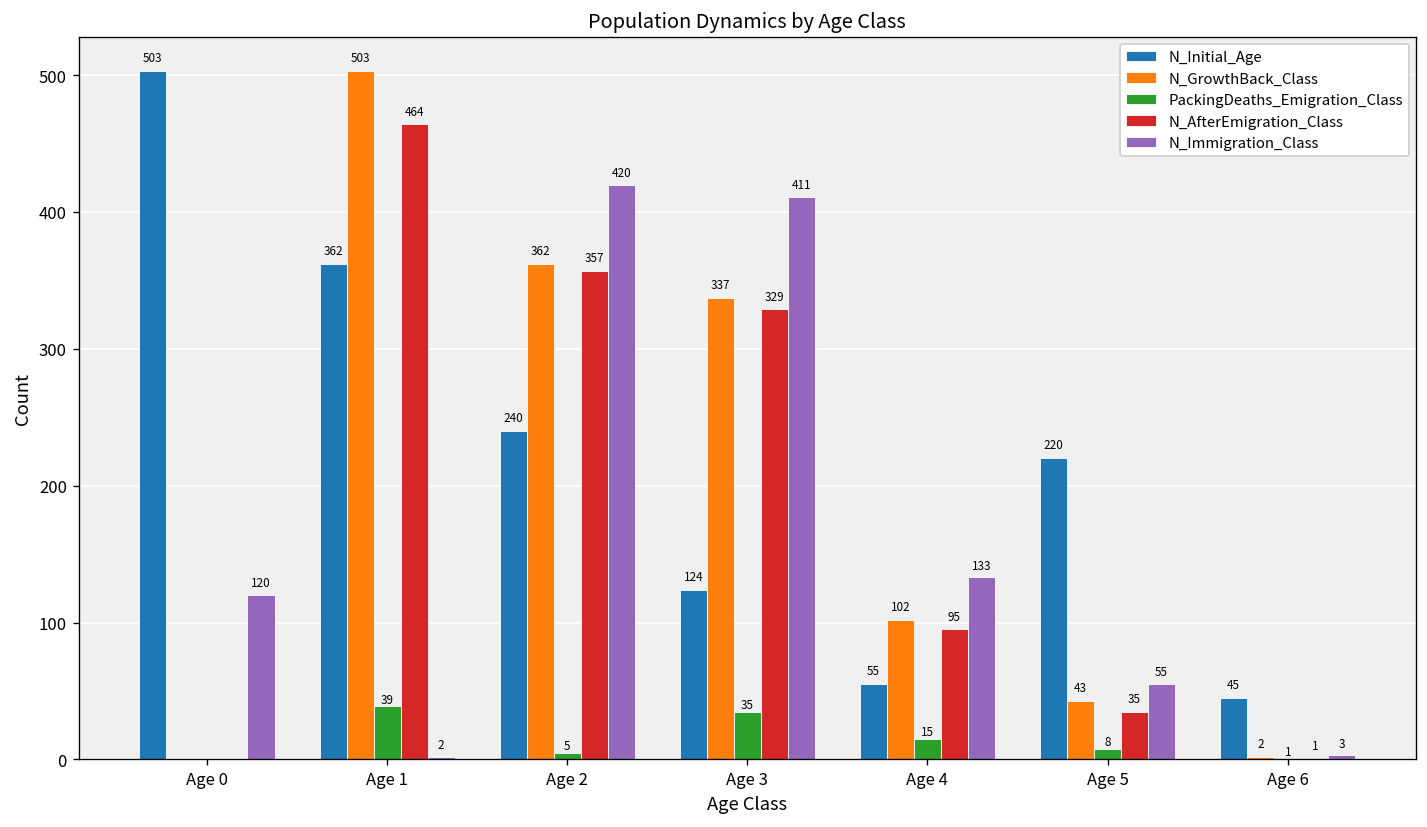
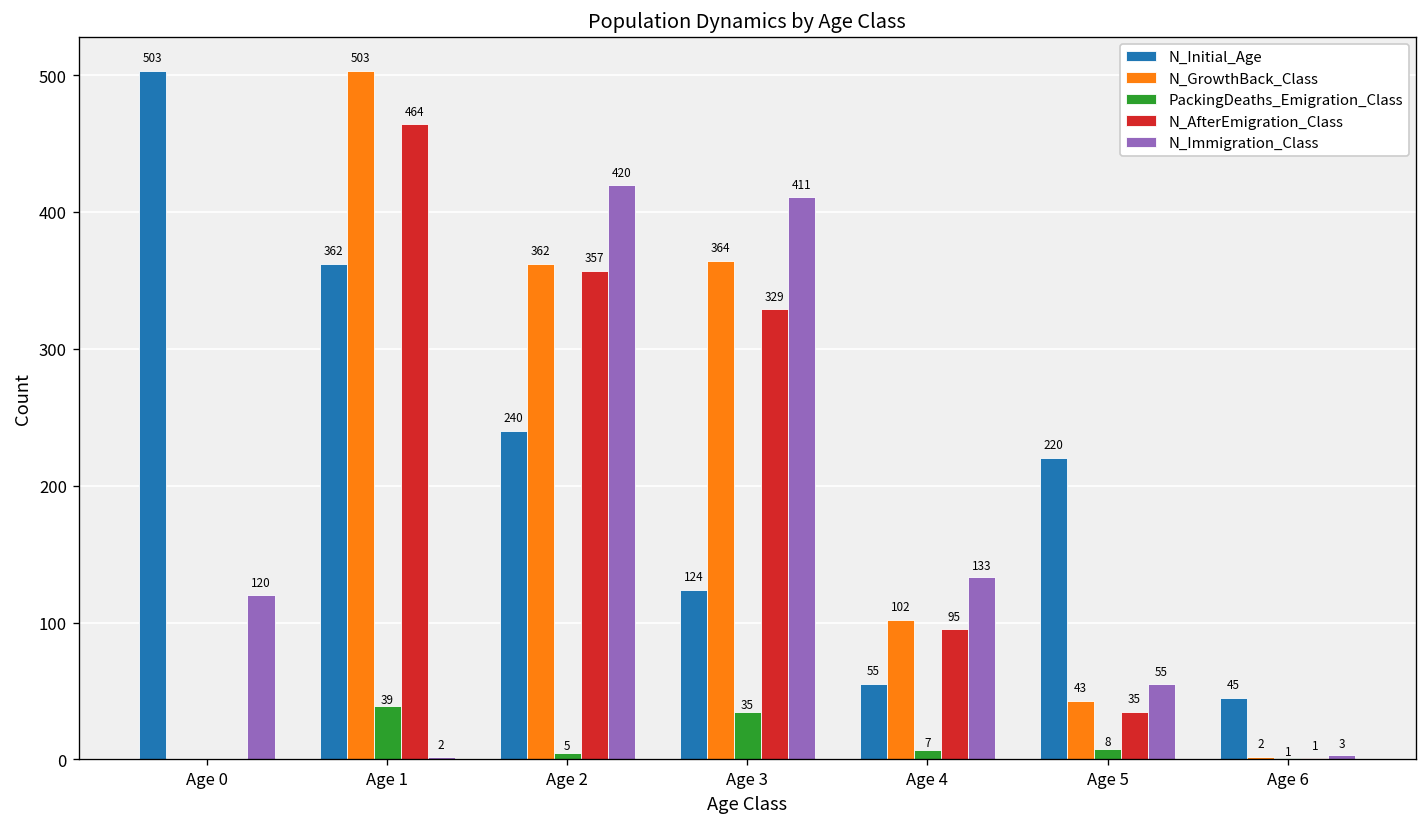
N_GrowthBack_Class, Age 3: 337 -> 364
PackingDeaths_Emigration_Class, Age 4: 15 -> 7
